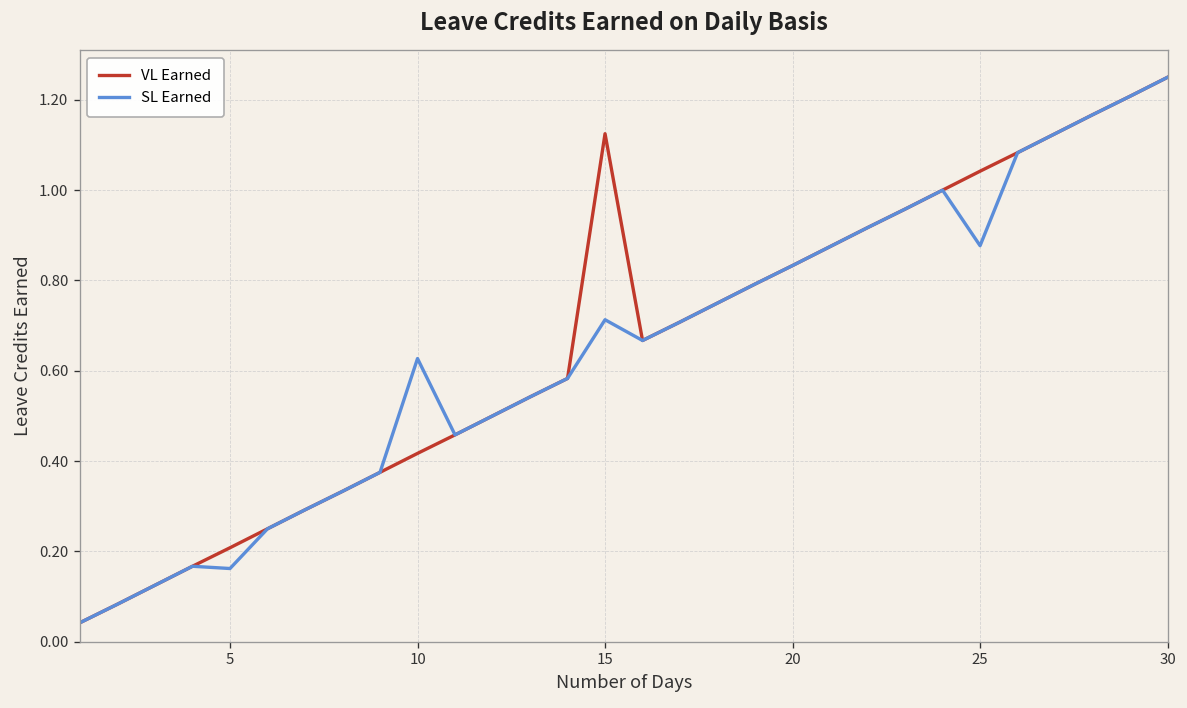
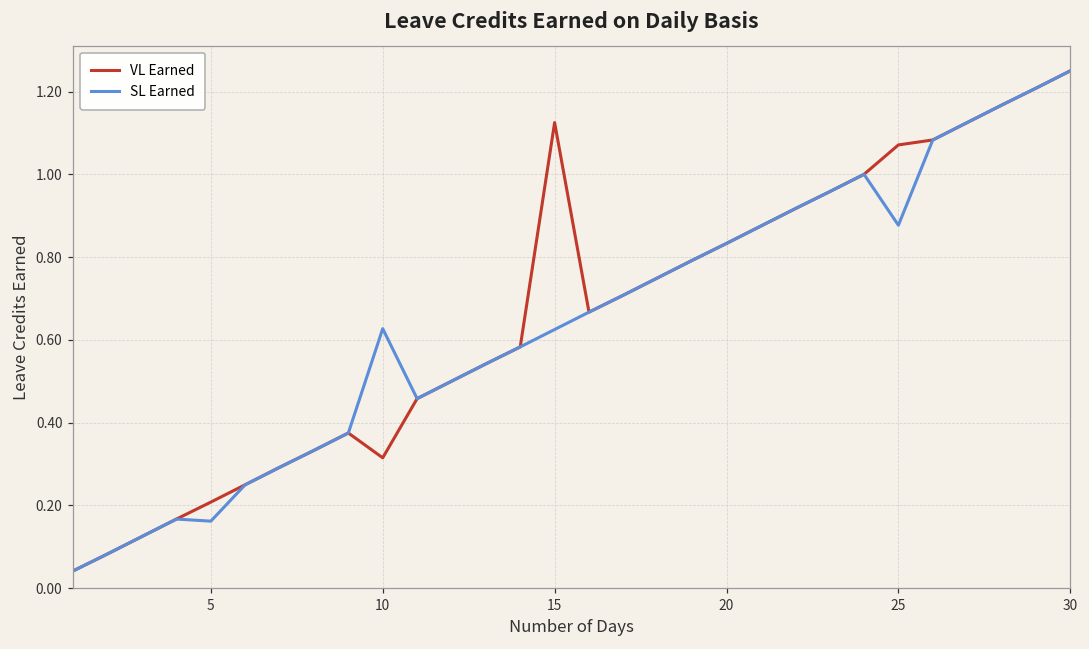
VL Earned, 10: 0.42 -> 0.32
SL Earned, 15: 0.71 -> 0.63
VL Earned, 25: 1.04 -> 1.07
